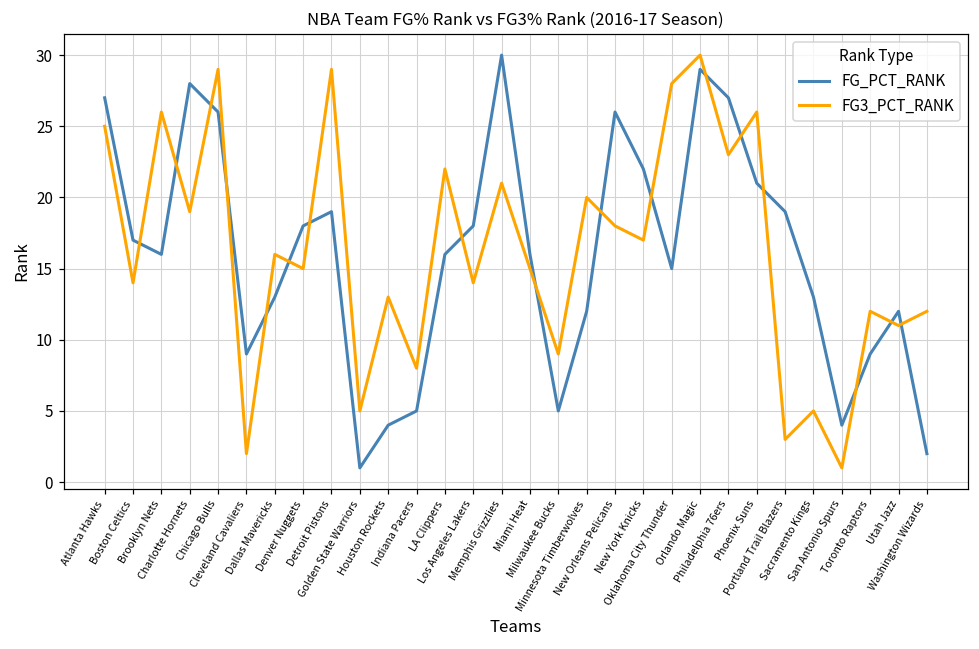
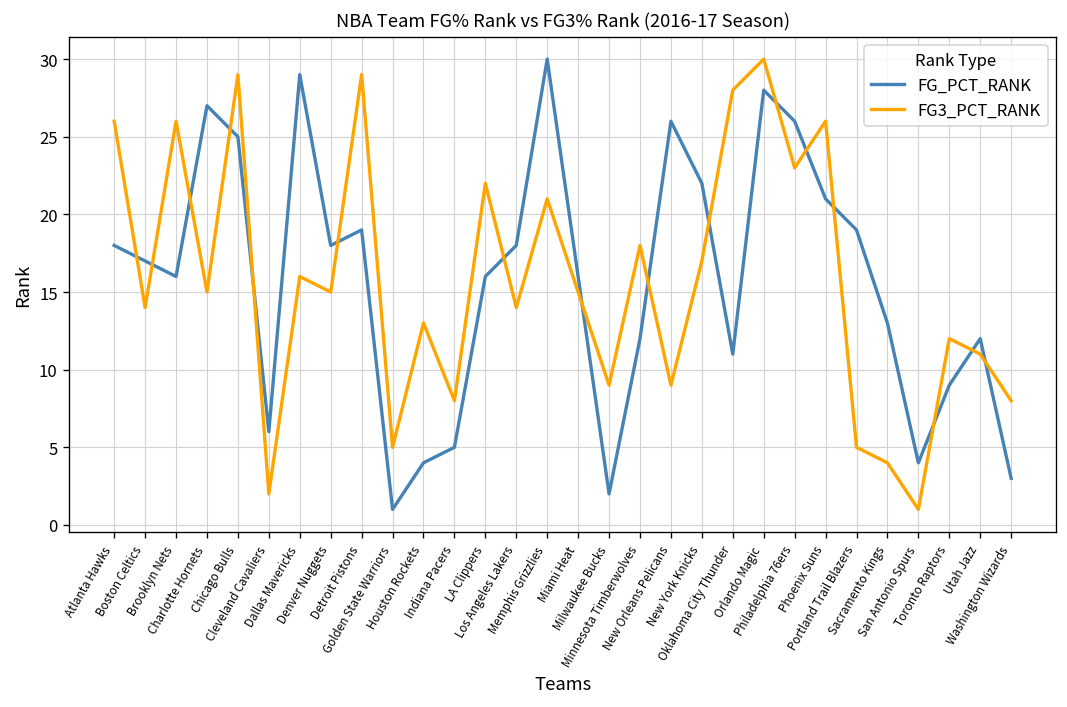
FG_PCT_RANK, Atlanta Hawks: 27 -> 18
FG3_PCT_RANK, Atlanta Hawks: 25 -> 26
FG_PCT_RANK, Charlotte Hornets: 28 -> 27
FG3_PCT_RANK, Charlotte Hornets: 19 -> 15
FG_PCT_RANK, Chicago Bulls: 26 -> 25
FG_PCT_RANK, Cleveland Cavaliers: 9 -> 6
FG_PCT_RANK, Dallas Mavericks: 13 -> 29
FG_PCT_RANK, Milwaukee Bucks: 5 -> 2
FG3_PCT_RANK, Minnesota Timberwolves: 20 -> 18
FG3_PCT_RANK, New Orleans Pelicans: 18 -> 9
FG_PCT_RANK, Oklahoma City Thunder: 15 -> 11
FG_PCT_RANK, Orlando Magic: 29 -> 28
FG_PCT_RANK, Philadelphia 76ers: 27 -> 26
FG3_PCT_RANK, Portland Trail Blazers: 3 -> 5
FG3_PCT_RANK, Sacramento Kings: 5 -> 4
FG_PCT_RANK, Washington Wizards: 2 -> 3
FG3_PCT_RANK, Washington Wizards: 12 -> 8
